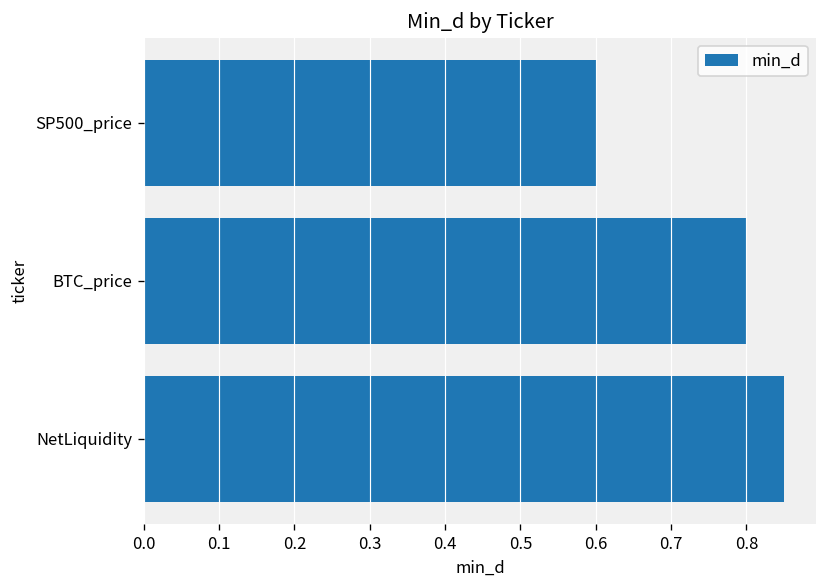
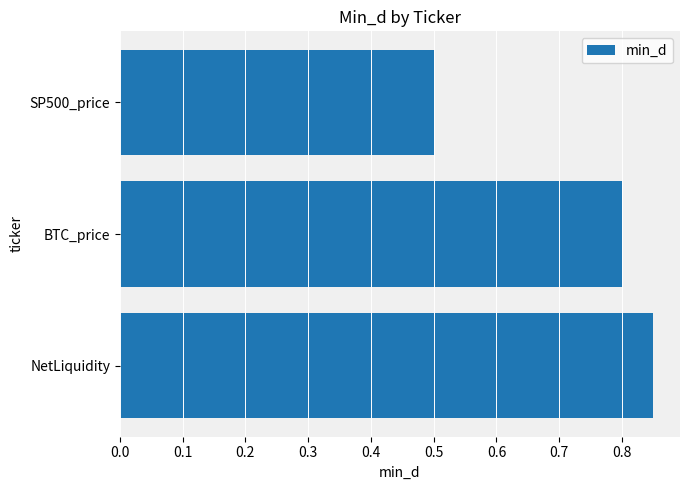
SP500_price: 0.6 -> 0.5
